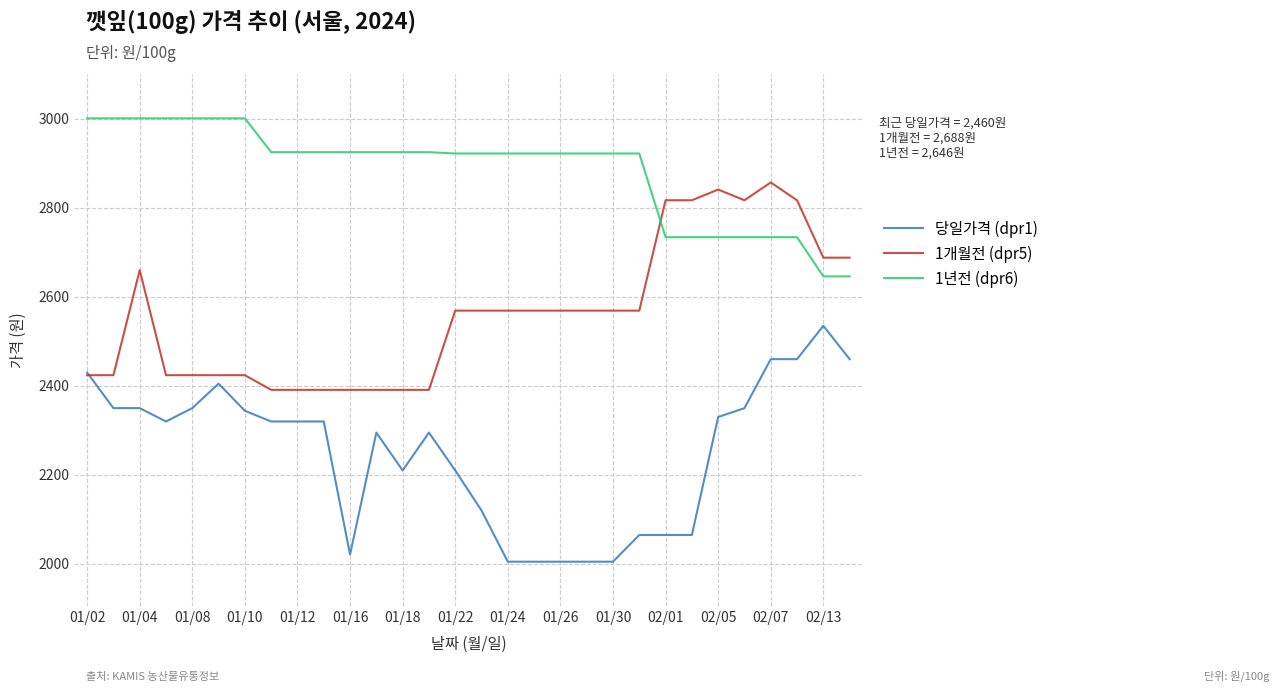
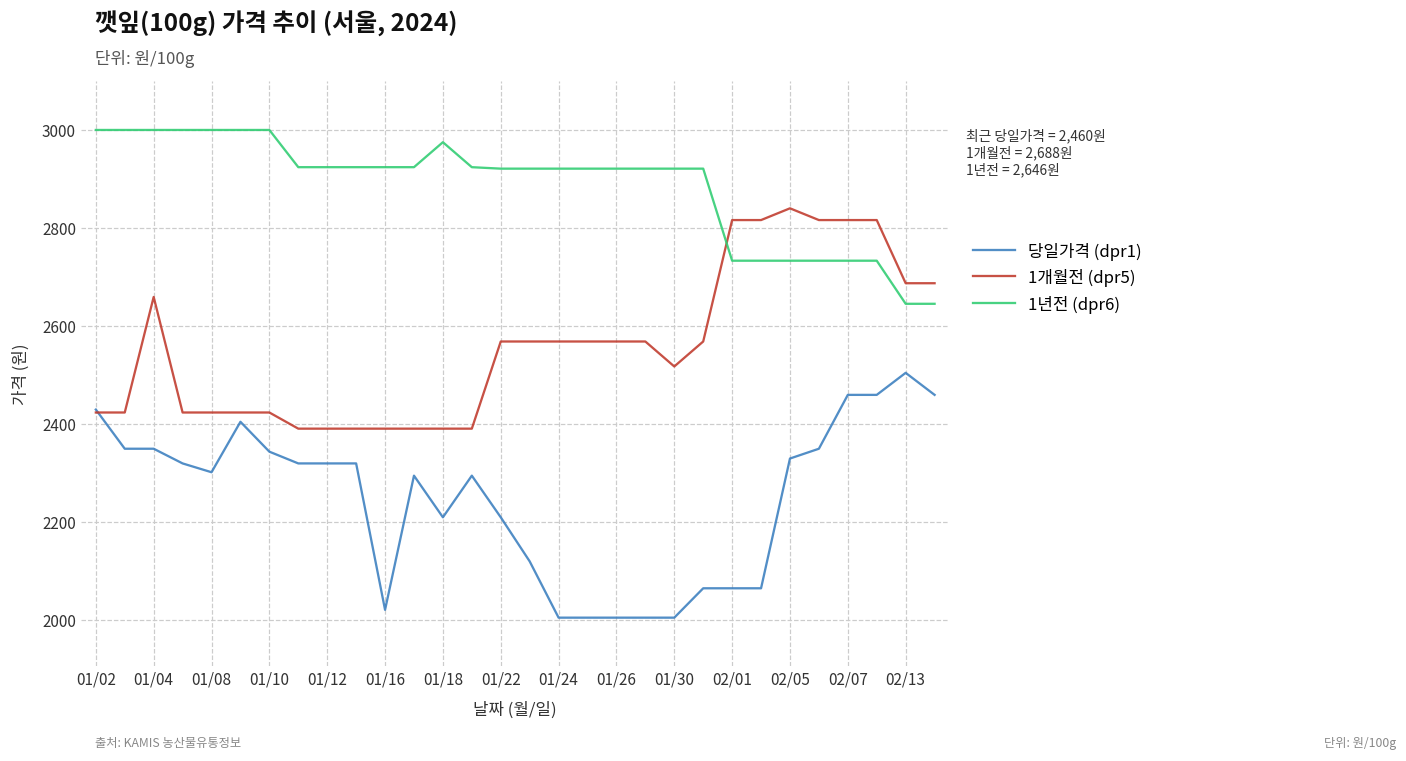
당일가격 (dpr1), 01/08: 2350 -> 2300
1년전 (dpr6), 01/18: 2930 -> 2980
1개월전 (dpr5), 01/30: 2570 -> 2520
1개월전 (dpr5), 02/07: 2860 -> 2820
당일가격 (dpr1), 02/13: 2540 -> 2510
